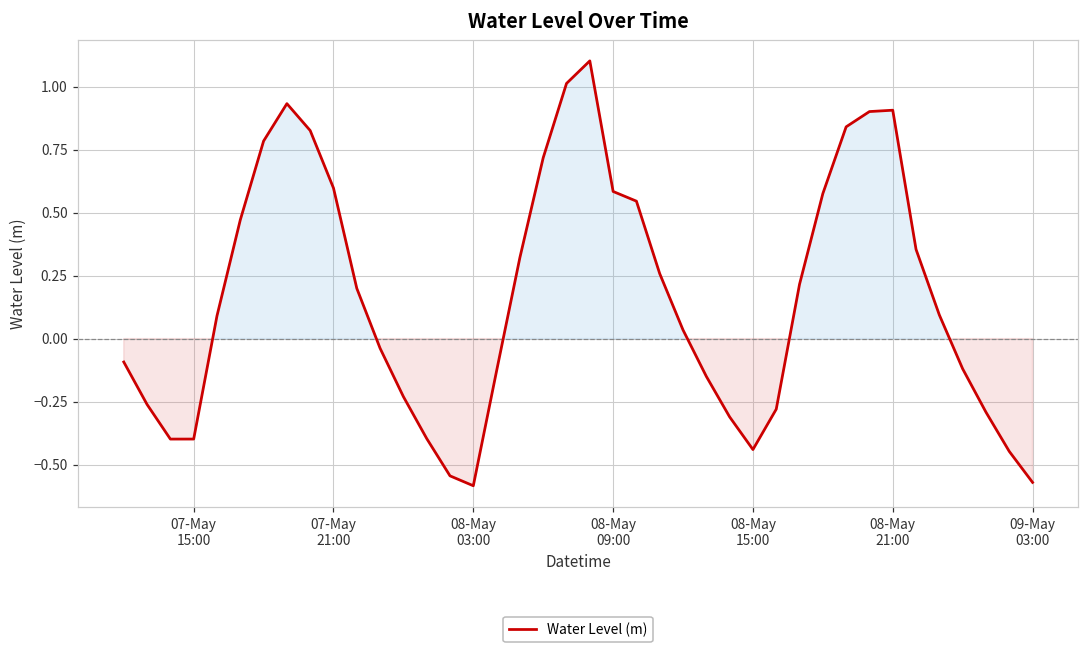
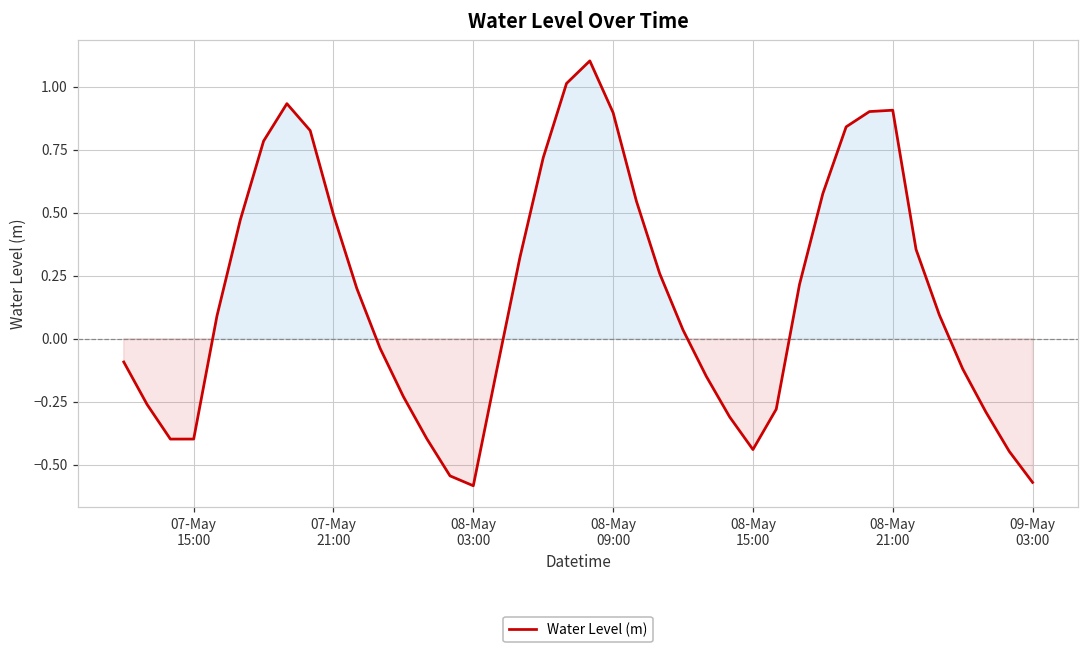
07-May 21:00: 0.60 -> 0.49
08-May 09:00: 0.58 -> 0.90
